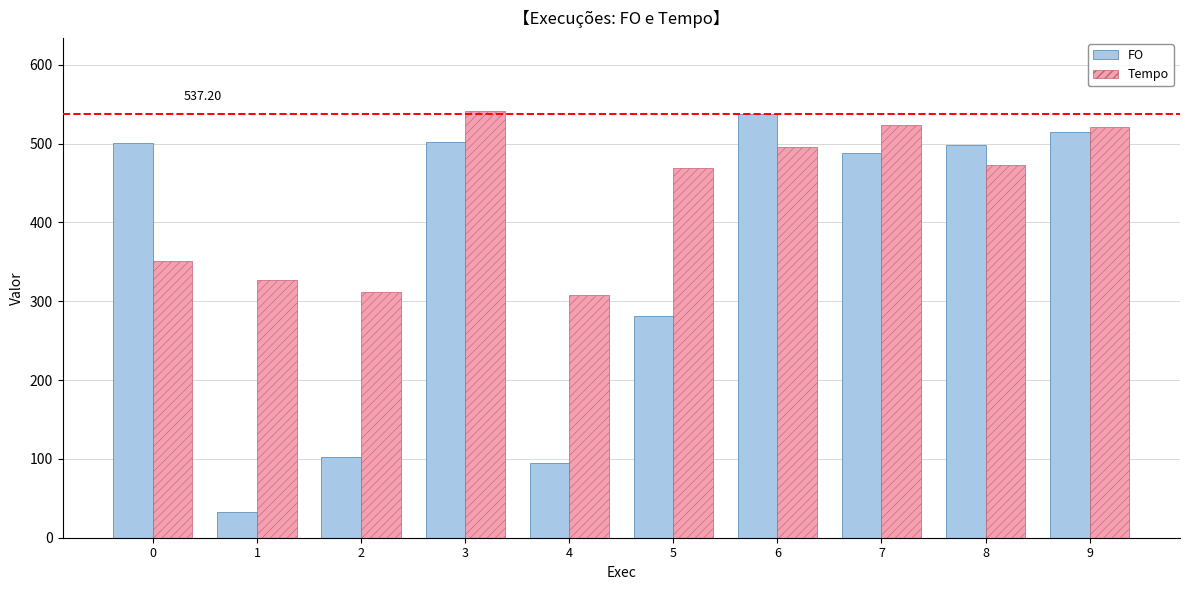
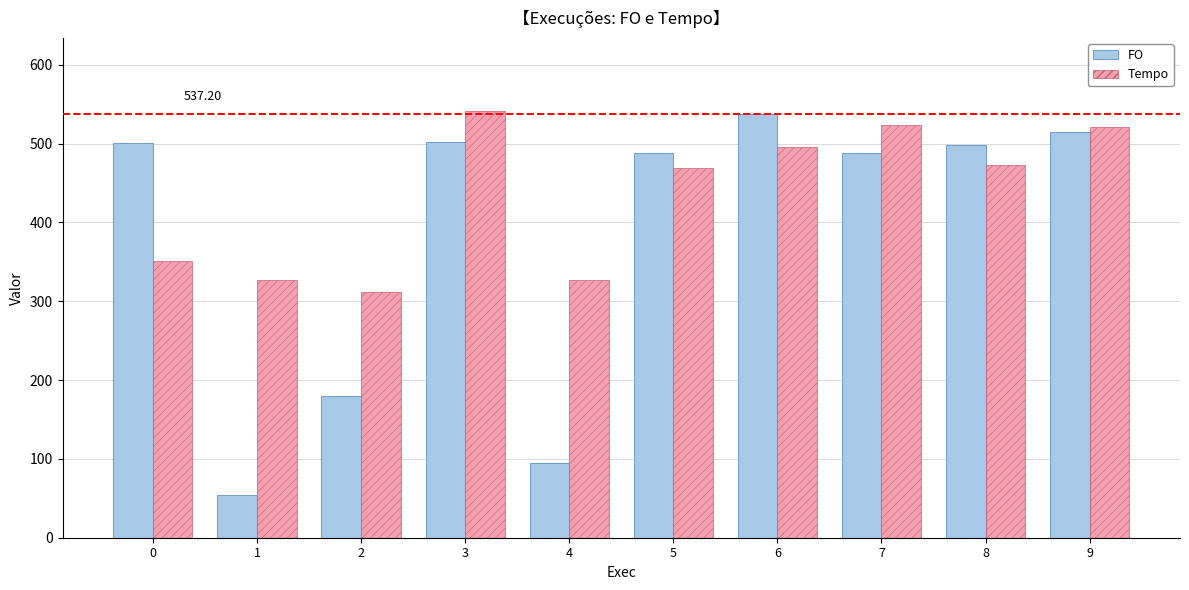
FO, 1: 30 -> 50
FO, 2: 100 -> 180
Tempo, 4: 310 -> 330
FO, 5: 280 -> 490
